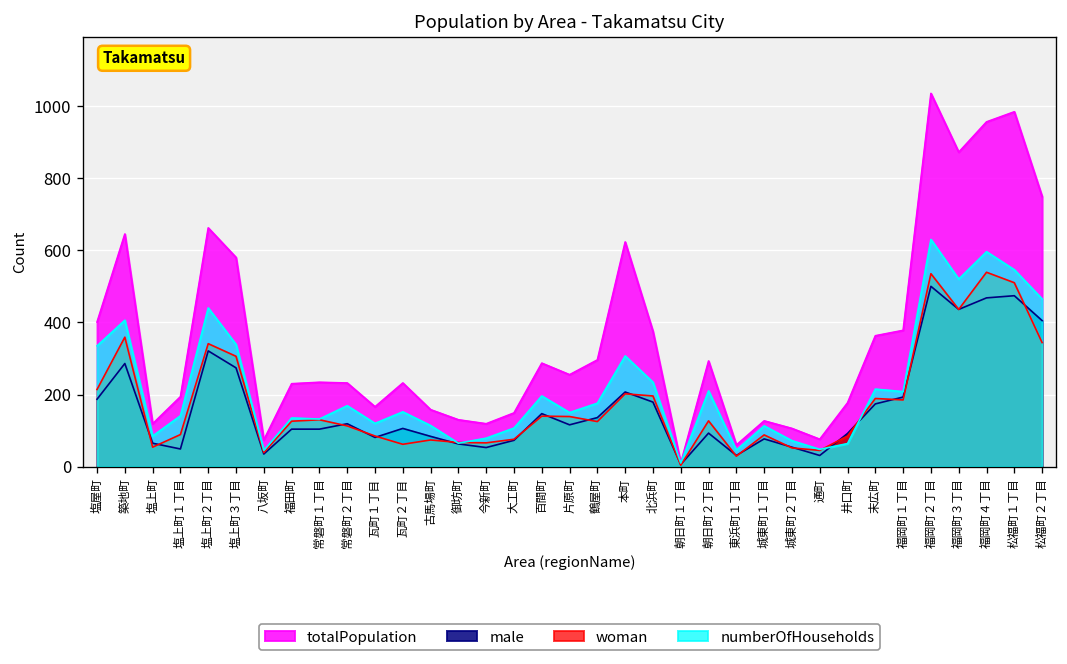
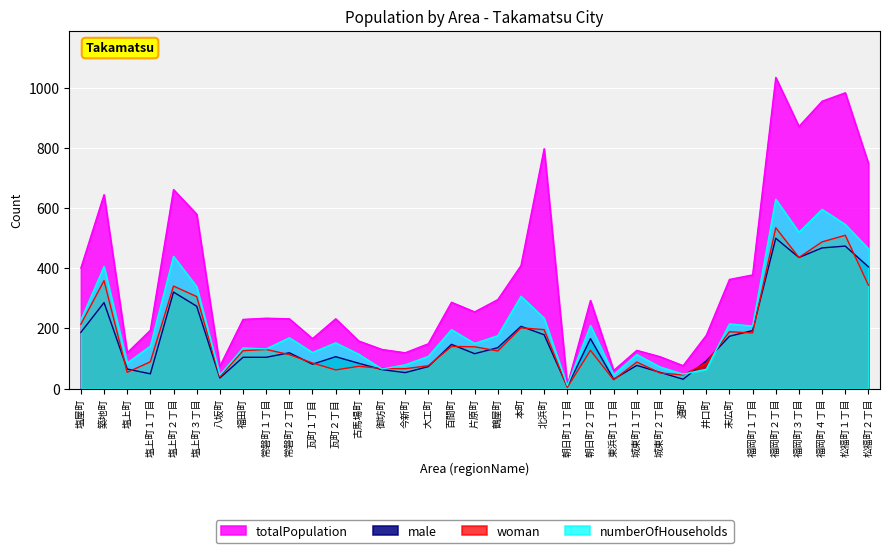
numberOfHouseholds, 塩屋町: 340 -> 230
totalPopulation, 本町: 620 -> 410
totalPopulation, 北浜町: 380 -> 800
male, 朝日町２丁目: 90 -> 170
woman, 福岡町４丁目: 540 -> 490
